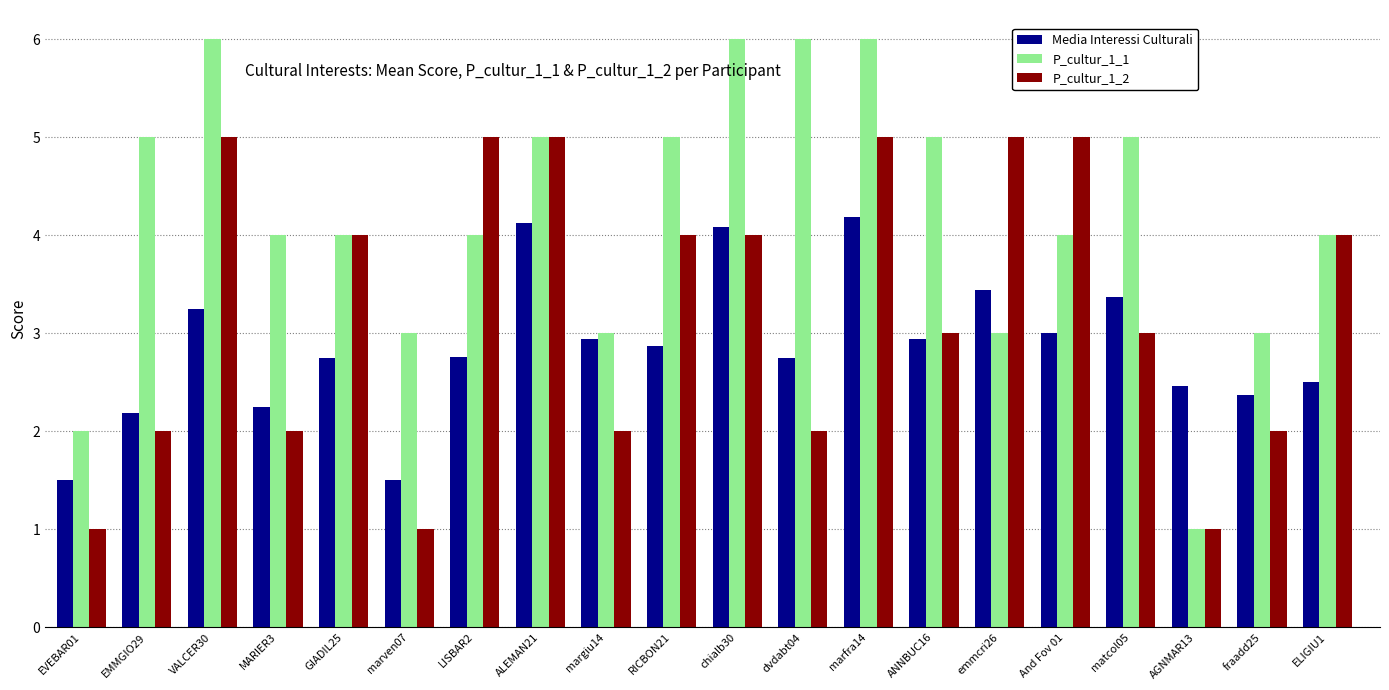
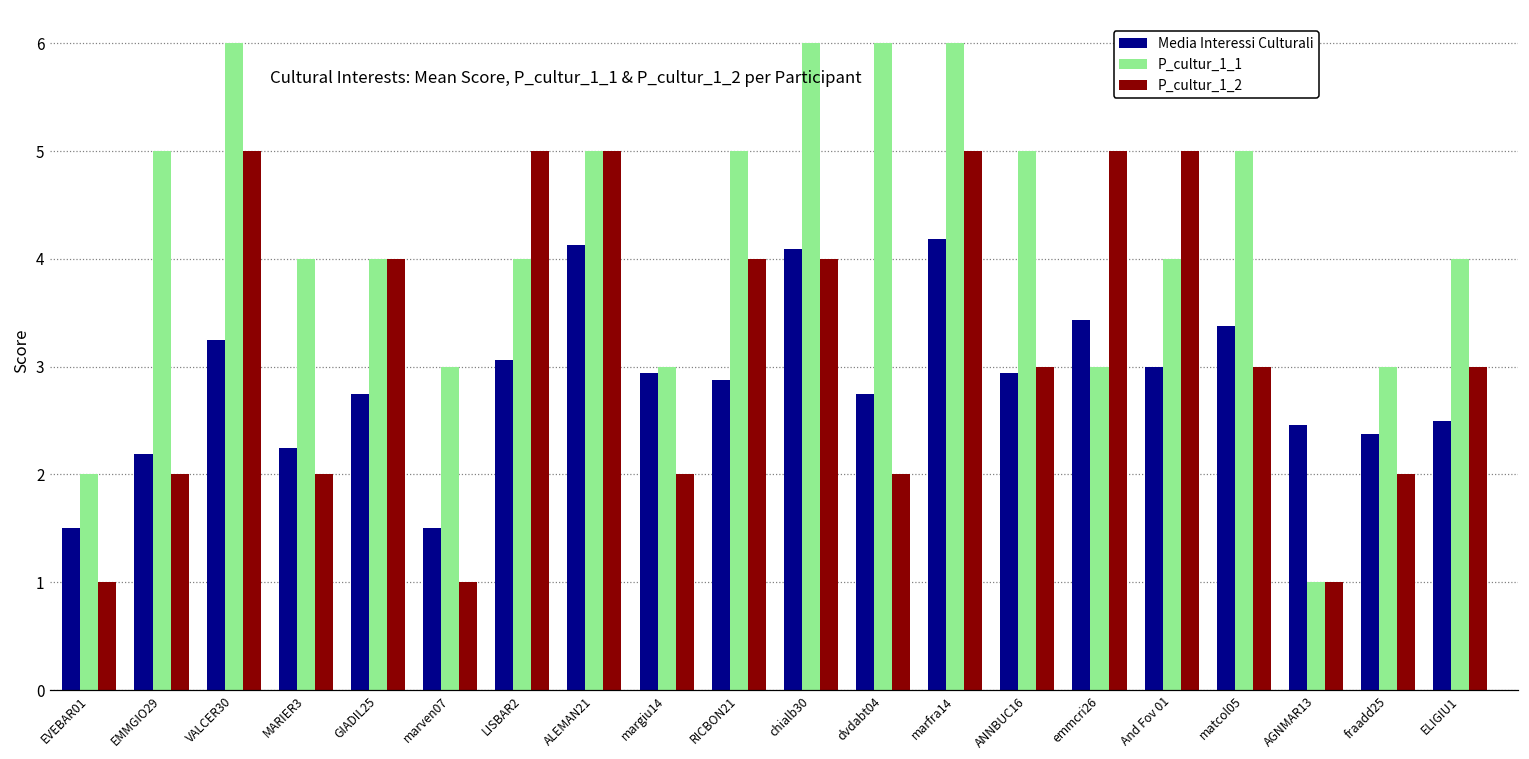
Media Interessi Culturali, LISBAR2: 2.8 -> 3.1
P_cultur_1_2, ELIGIU1: 4 -> 3
